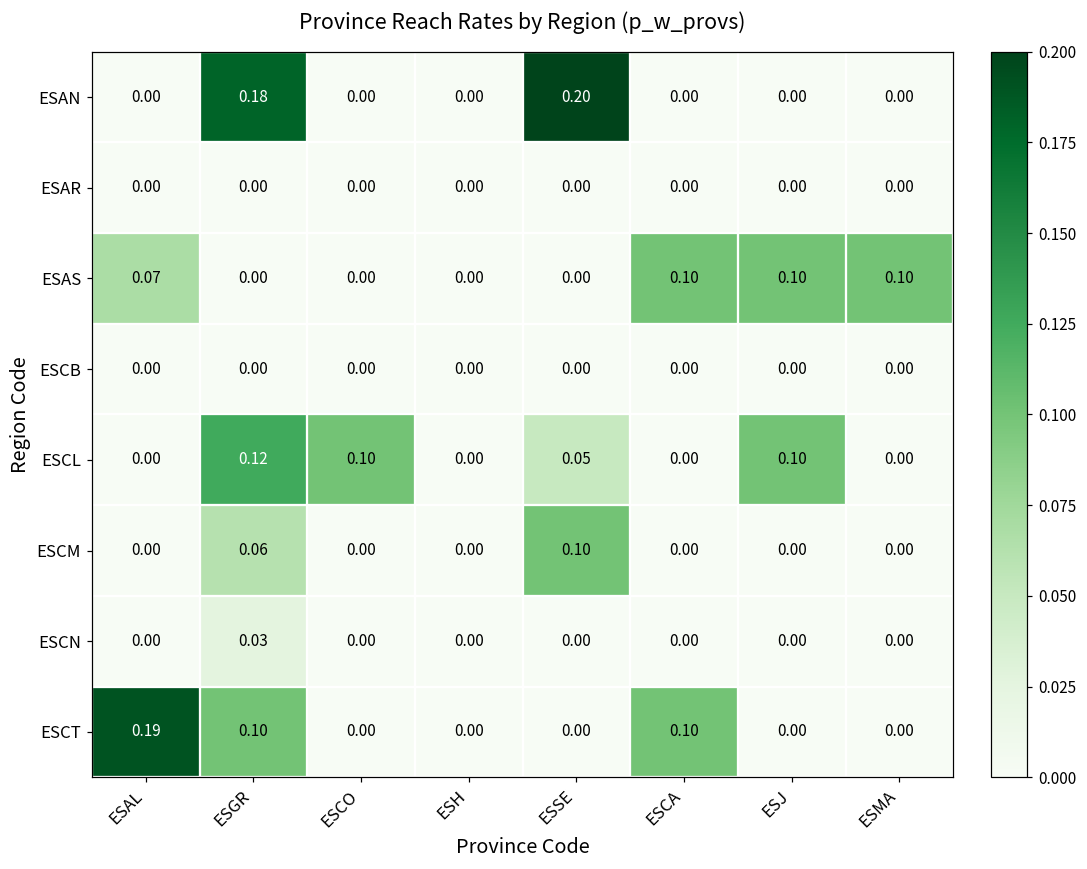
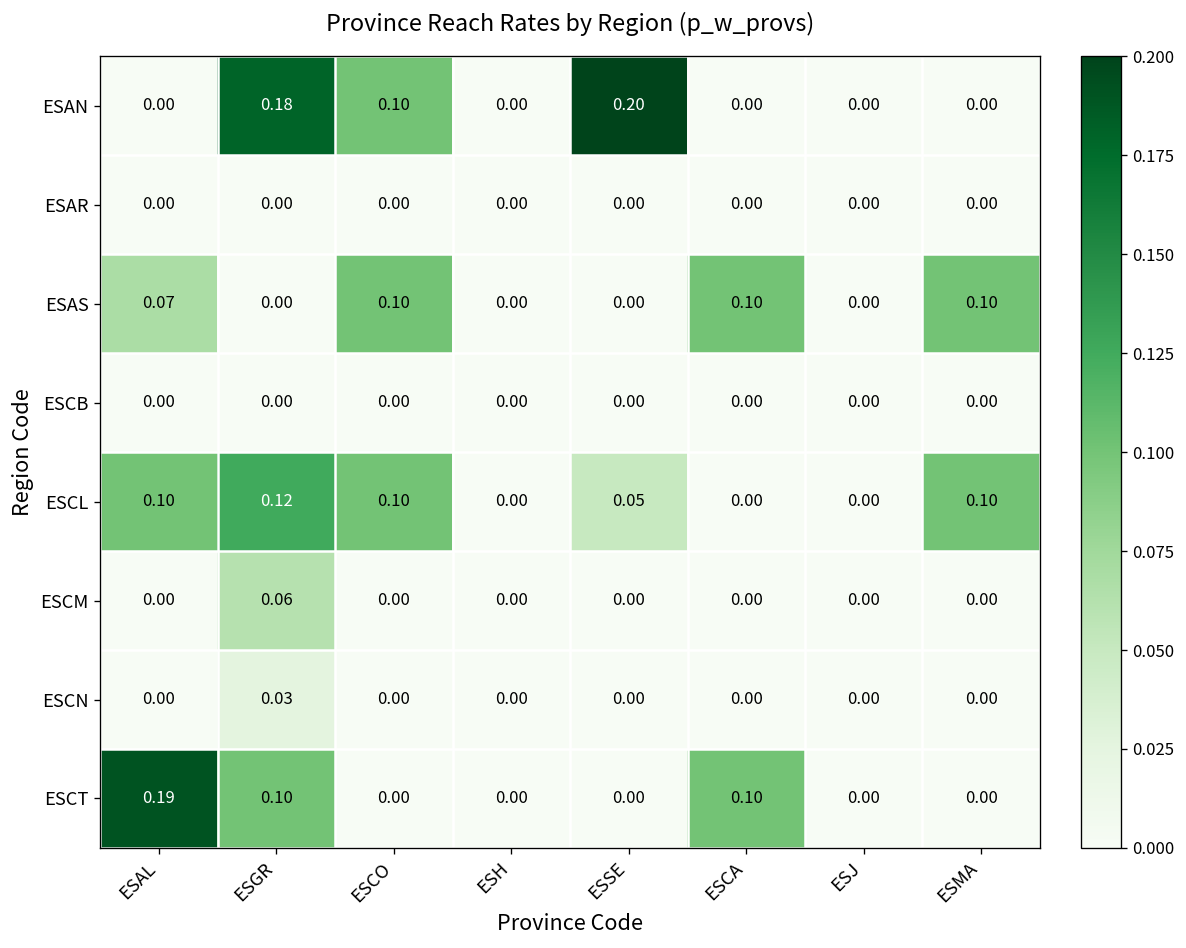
ESAN, ESCO: 0.00 -> 0.10
ESAS, ESCO: 0.00 -> 0.10
ESAS, ESJ: 0.10 -> 0.00
ESCL, ESAL: 0.00 -> 0.10
ESCL, ESJ: 0.10 -> 0.00
ESCL, ESMA: 0.00 -> 0.10
ESCM, ESSE: 0.10 -> 0.00
